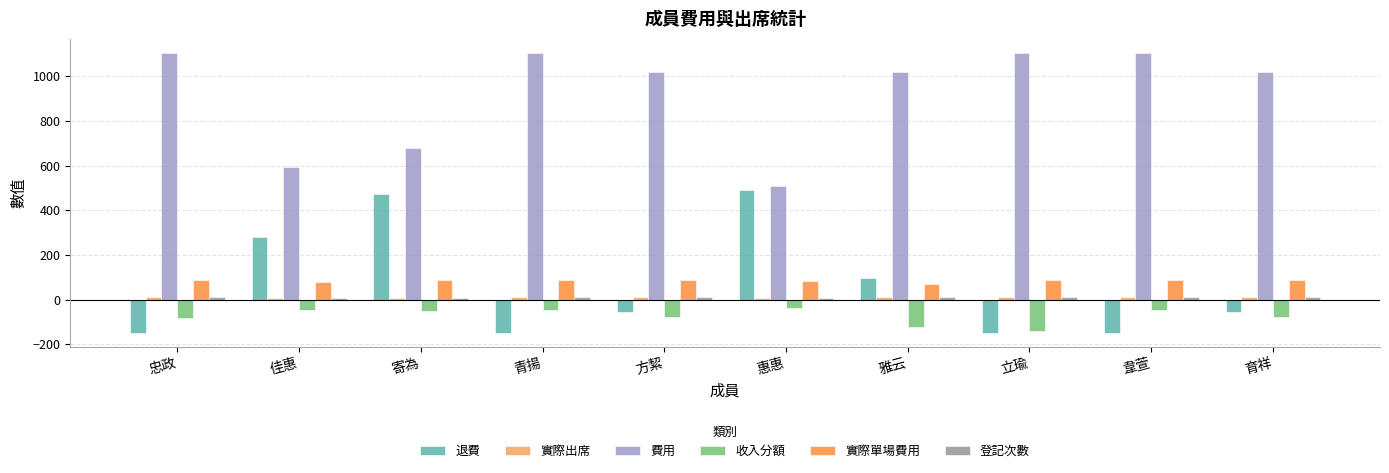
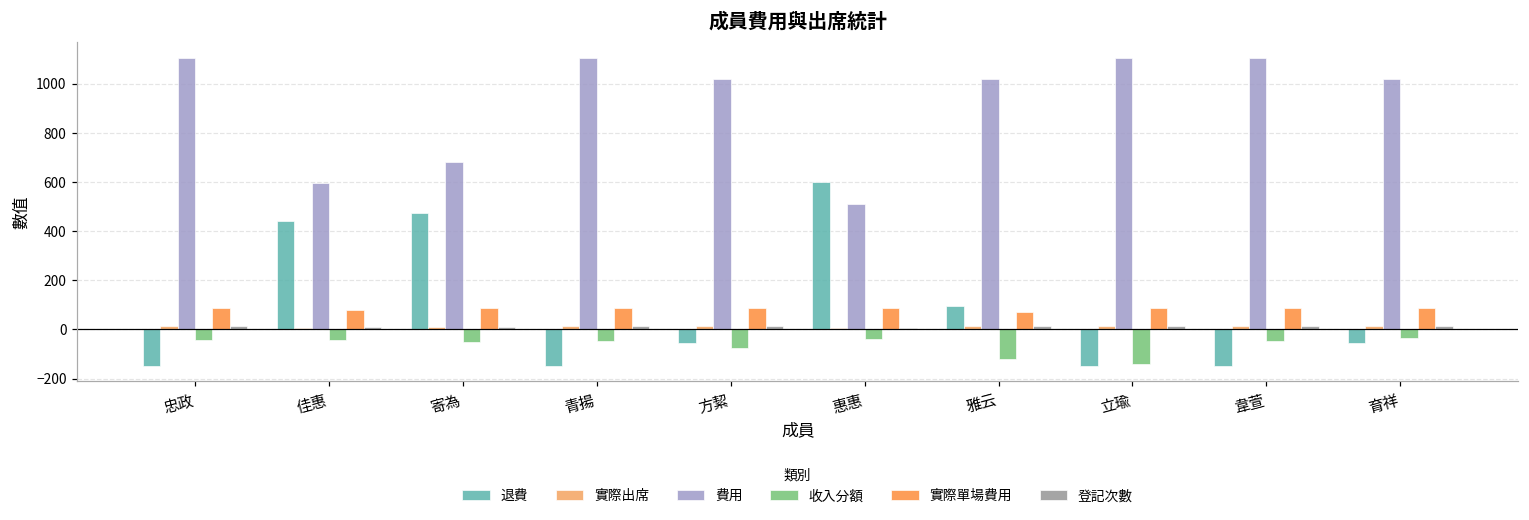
收入分額, 忠政: -80 -> -50
退費, 佳惠: 280 -> 440
退費, 惠惠: 490 -> 600
收入分額, 育祥: -80 -> -30
